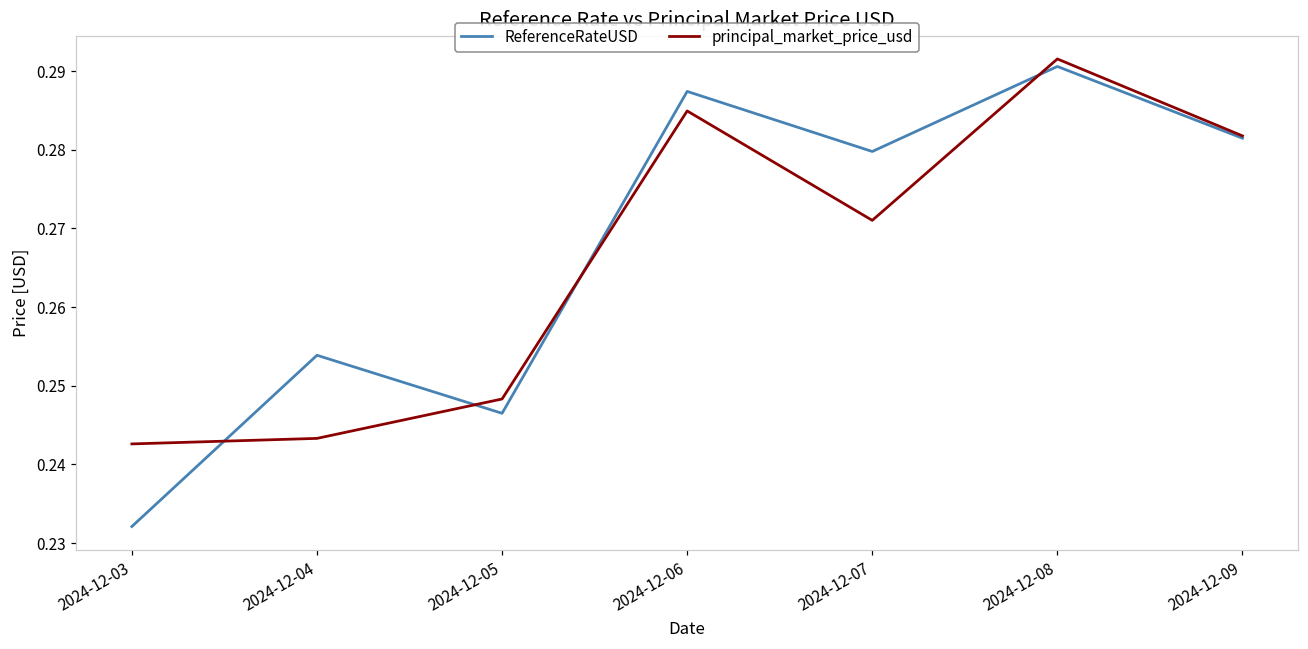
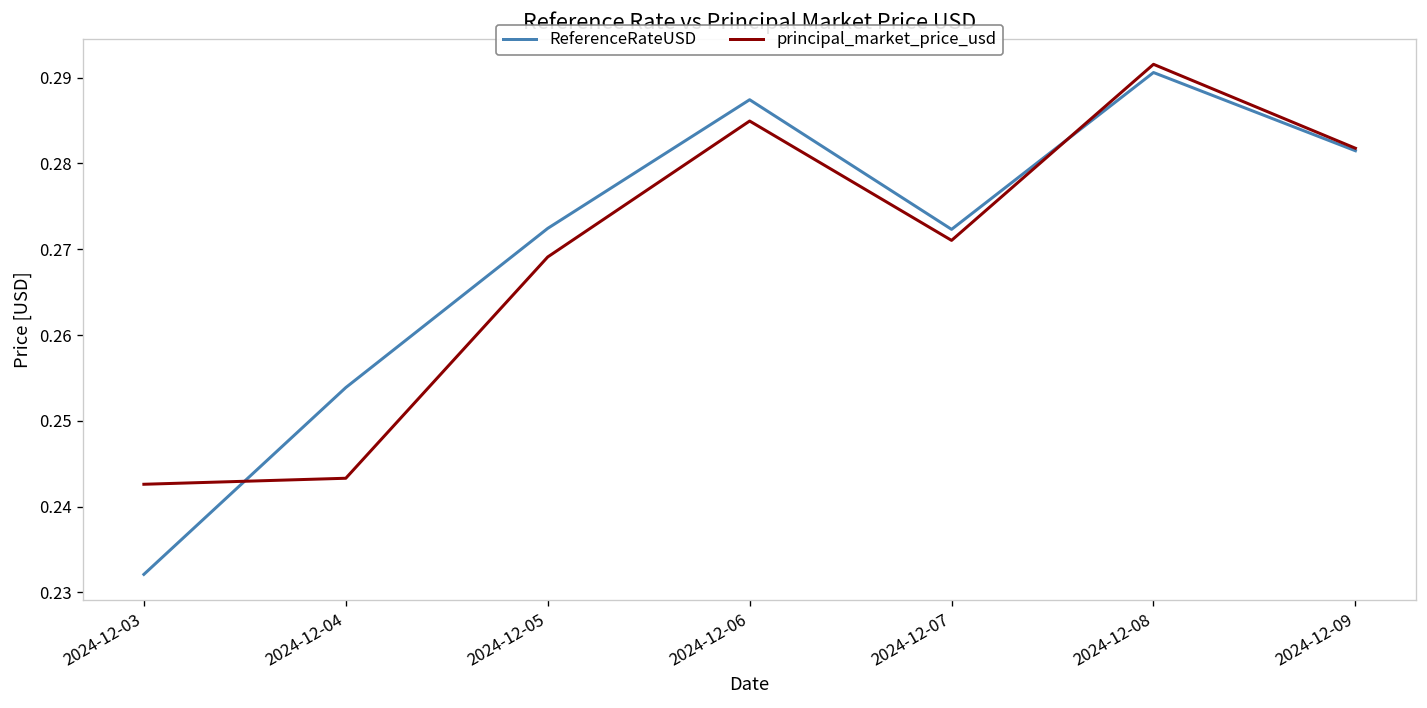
ReferenceRateUSD, 2024-12-05: 0.246 -> 0.272
principal_market_price_usd, 2024-12-05: 0.248 -> 0.269
ReferenceRateUSD, 2024-12-07: 0.280 -> 0.272
